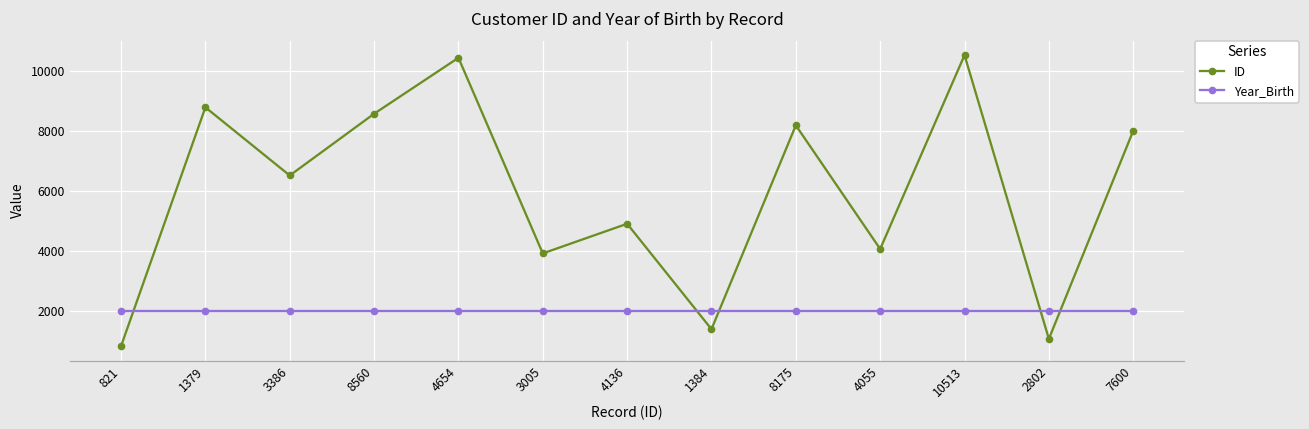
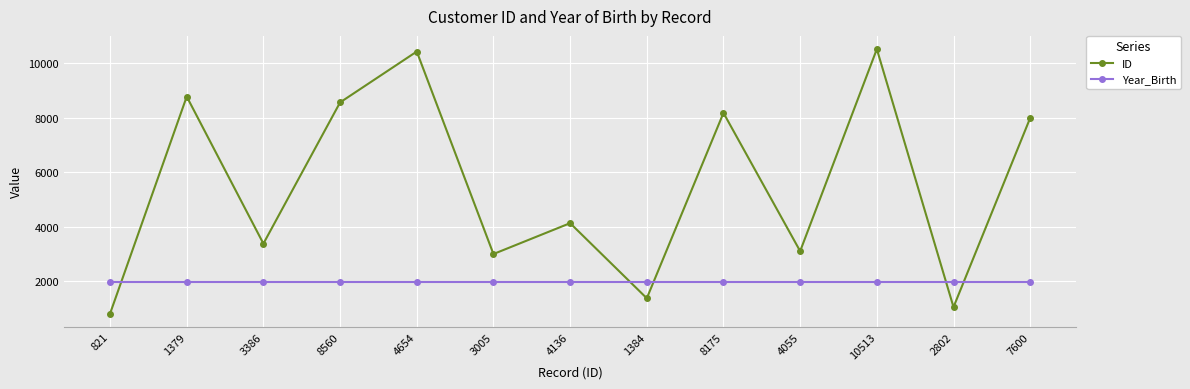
ID, 3386: 6500 -> 3400
ID, 3005: 3900 -> 3000
ID, 4136: 4900 -> 4100
ID, 4055: 4100 -> 3100
